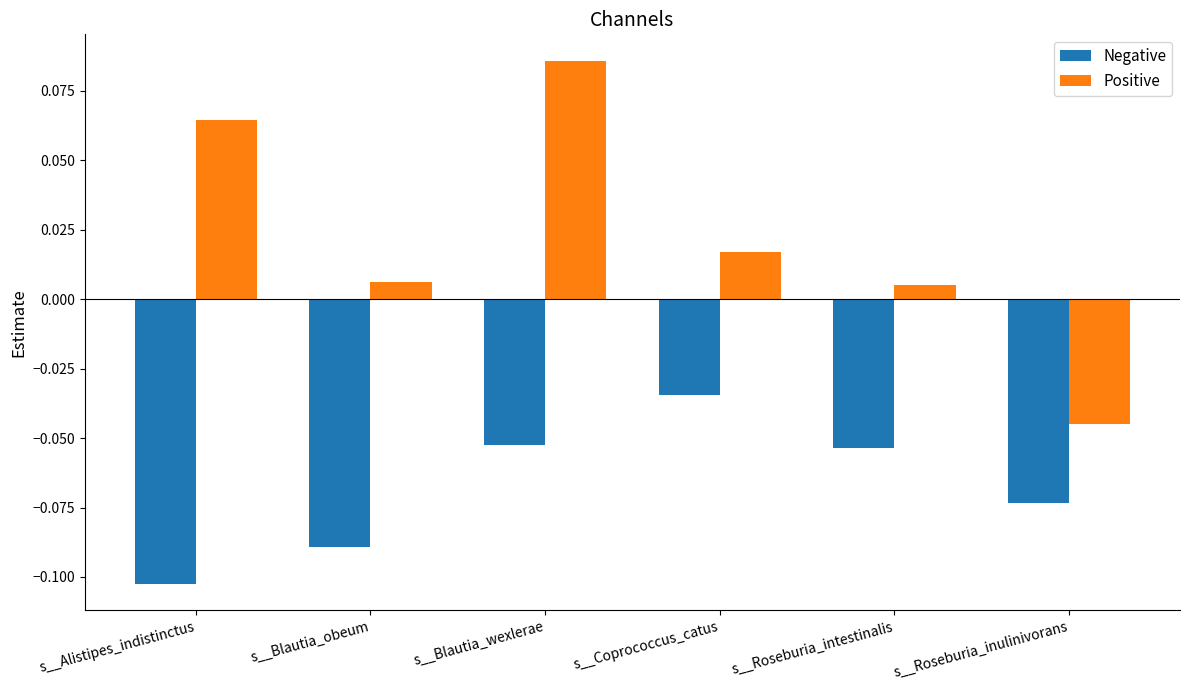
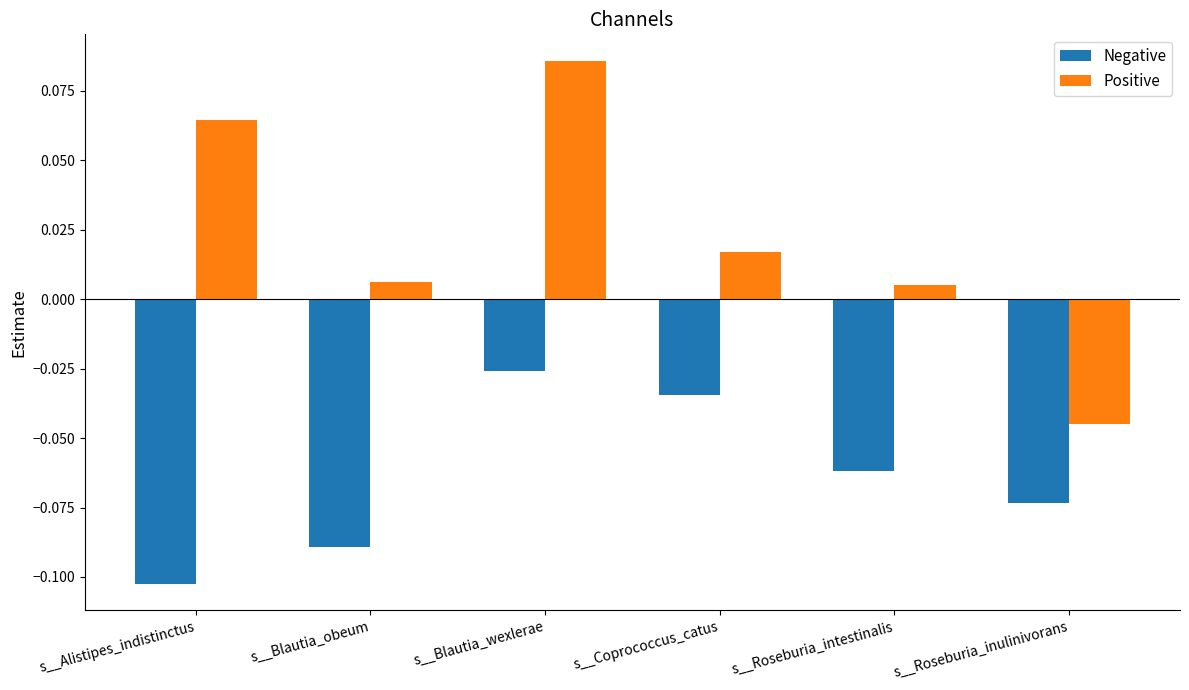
Negative, s__Blautia_wexlerae: -0.052 -> -0.026
Negative, s__Roseburia_intestinalis: -0.054 -> -0.062
